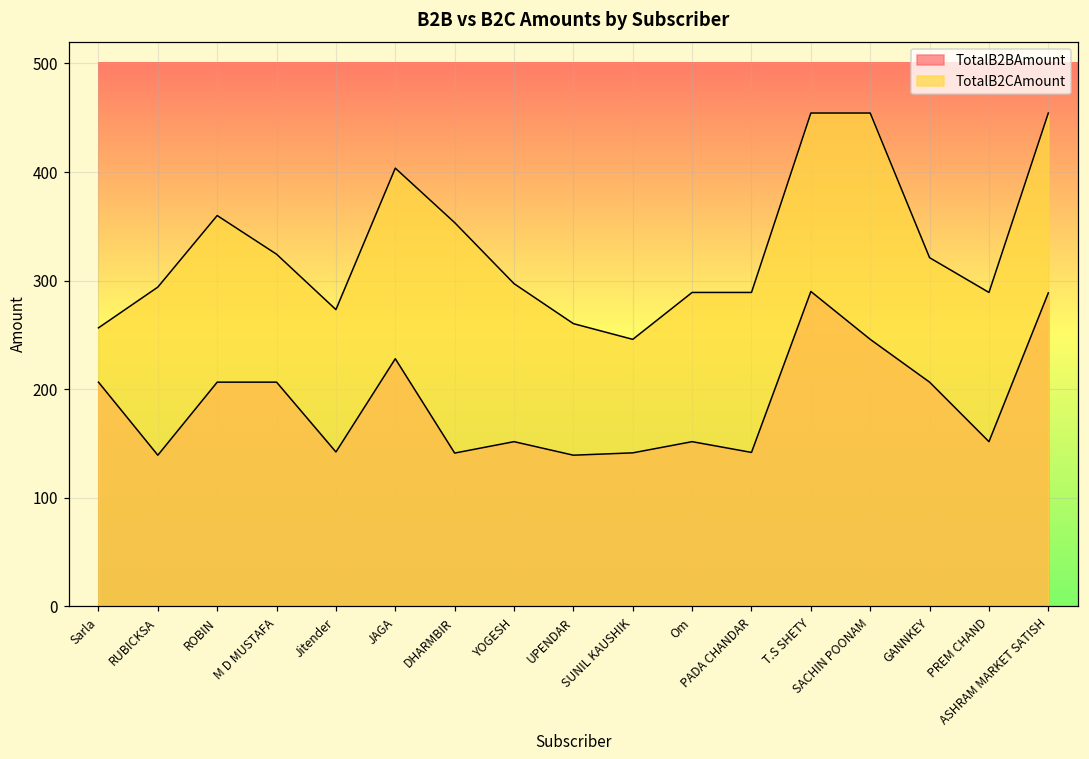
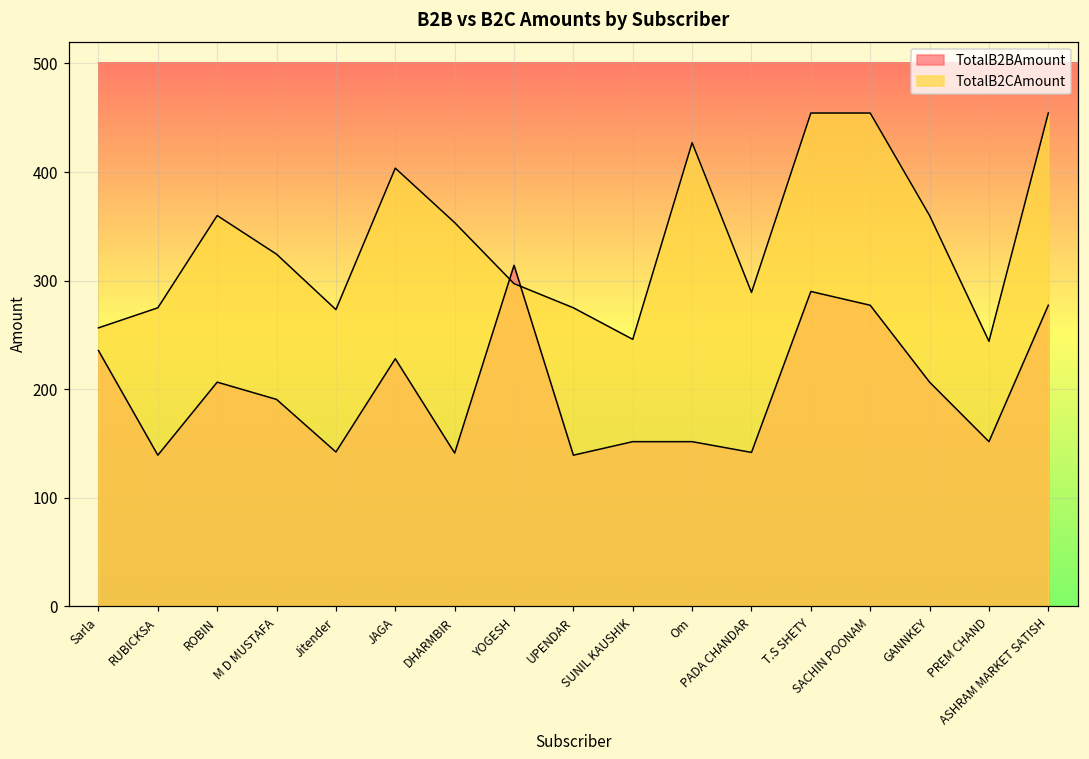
TotalB2BAmount, Sarla: 210 -> 240
TotalB2CAmount, RUBICKSA: 290 -> 270
TotalB2BAmount, M D MUSTAFA: 210 -> 190
TotalB2BAmount, YOGESH: 150 -> 310
TotalB2CAmount, UPENDAR: 260 -> 270
TotalB2BAmount, SUNIL KAUSHIK: 140 -> 150
TotalB2CAmount, Om: 290 -> 430
TotalB2BAmount, SACHIN POONAM: 250 -> 280
TotalB2CAmount, GANNKEY: 320 -> 360
TotalB2CAmount, PREM CHAND: 290 -> 240
TotalB2BAmount, ASHRAM MARKET SATISH: 290 -> 280
